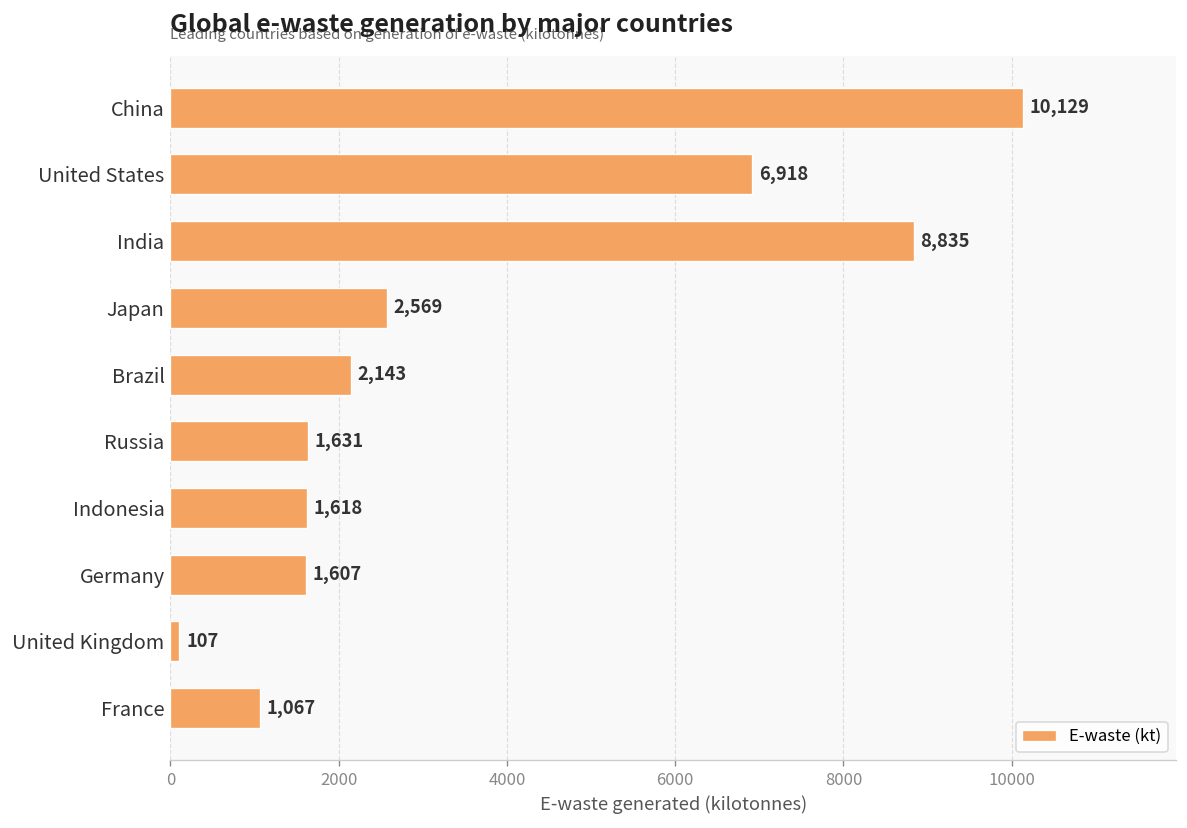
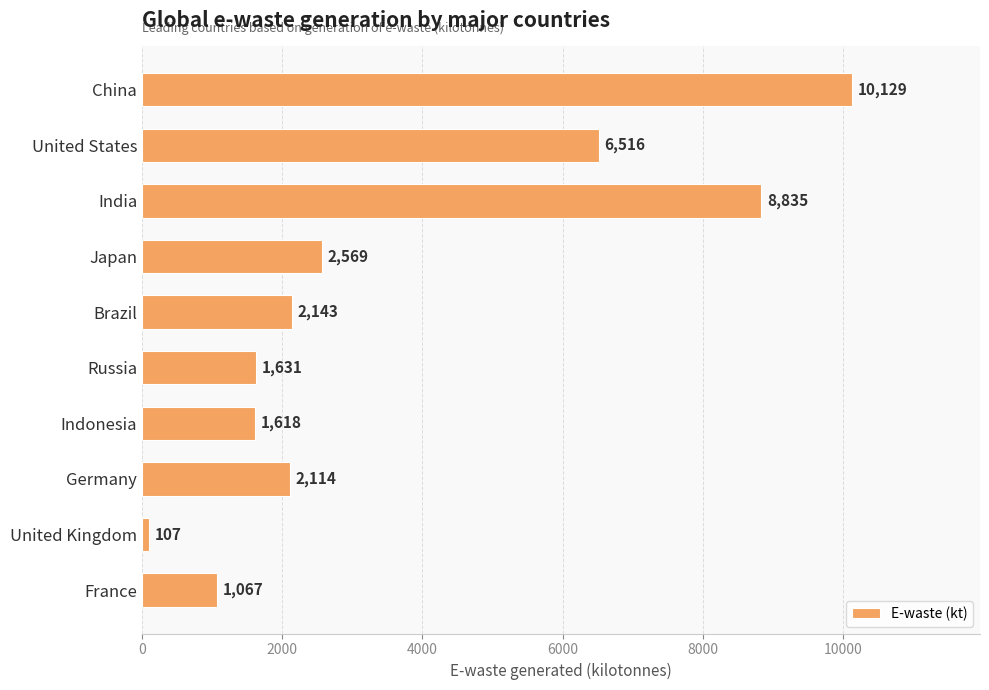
United States: 6,918 -> 6,516
Germany: 1,607 -> 2,114
